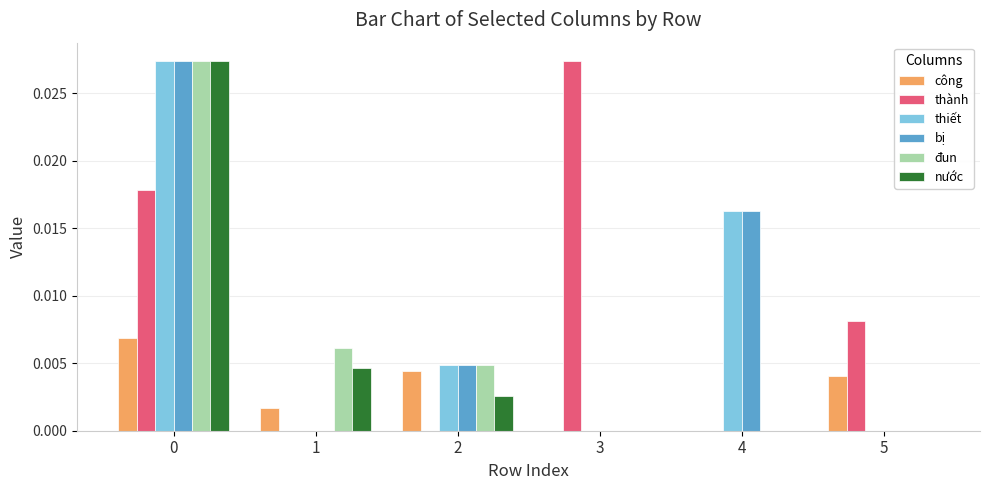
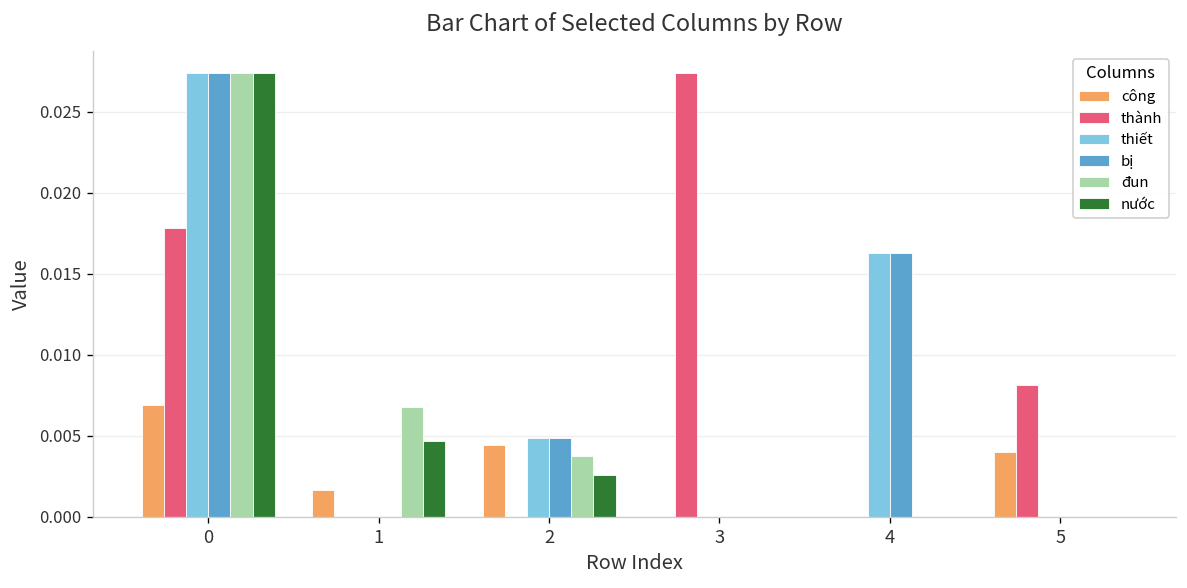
đun, 1: 0.0061 -> 0.0068
đun, 2: 0.0049 -> 0.0038
